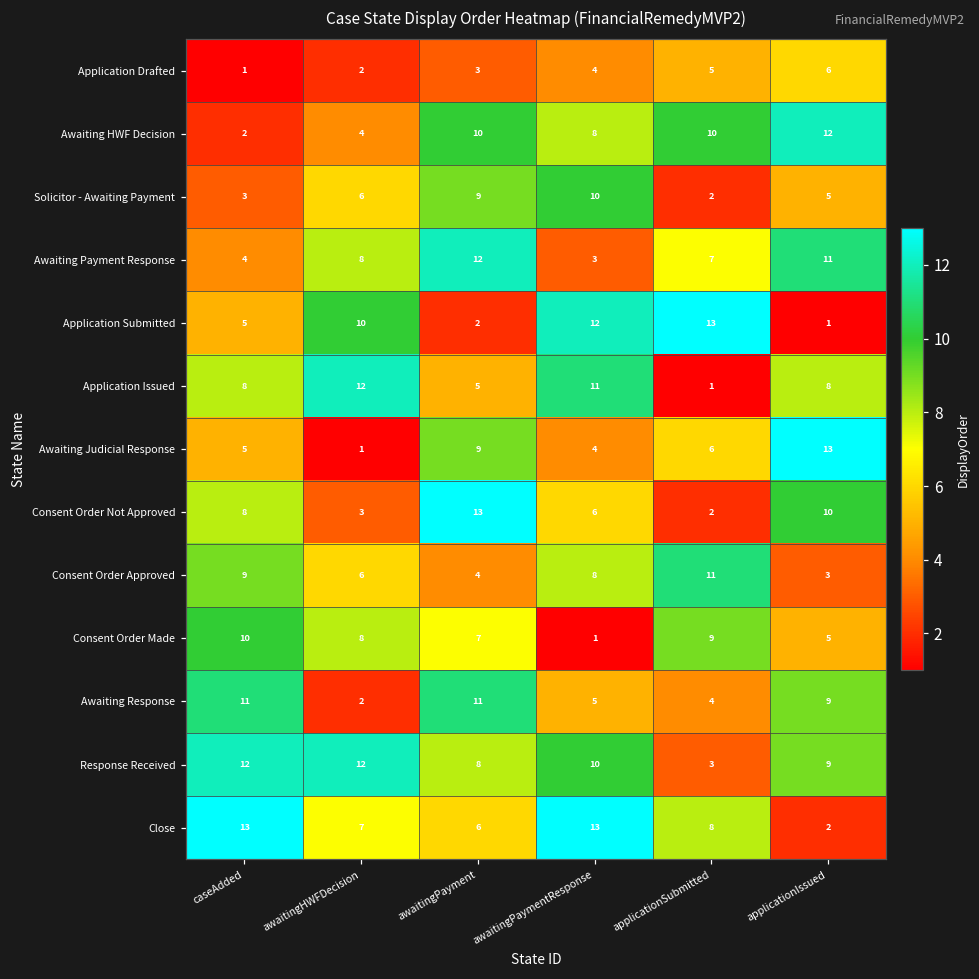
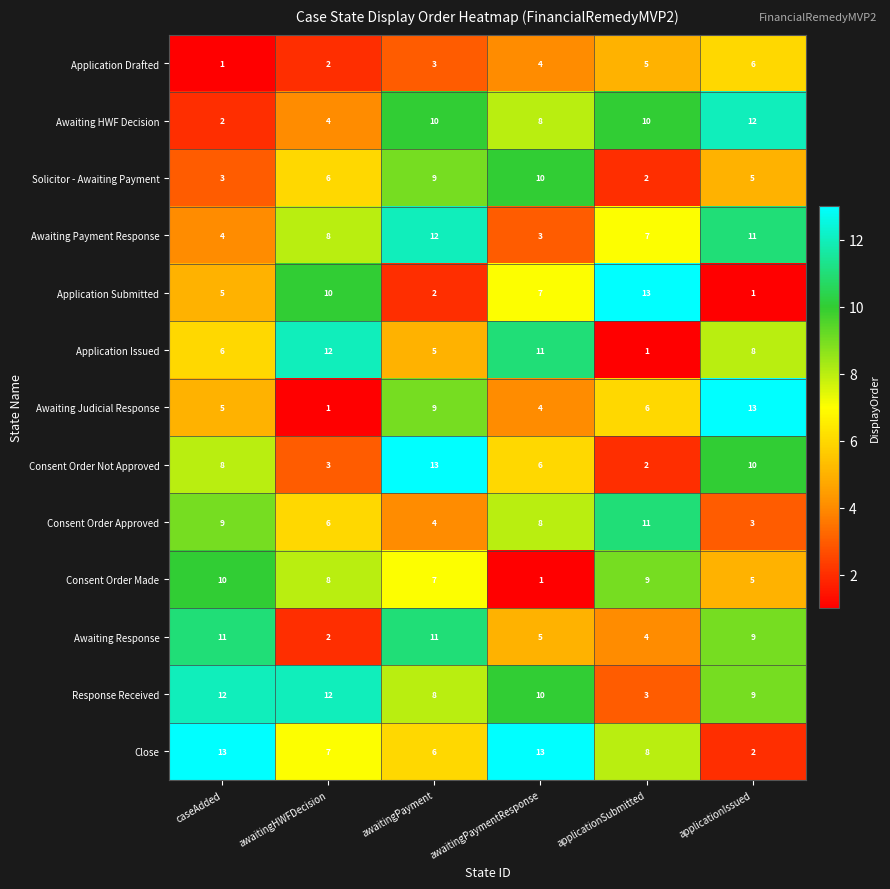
Application Submitted, awaitingPaymentResponse: 12 -> 7
Application Issued, caseAdded: 8 -> 6
